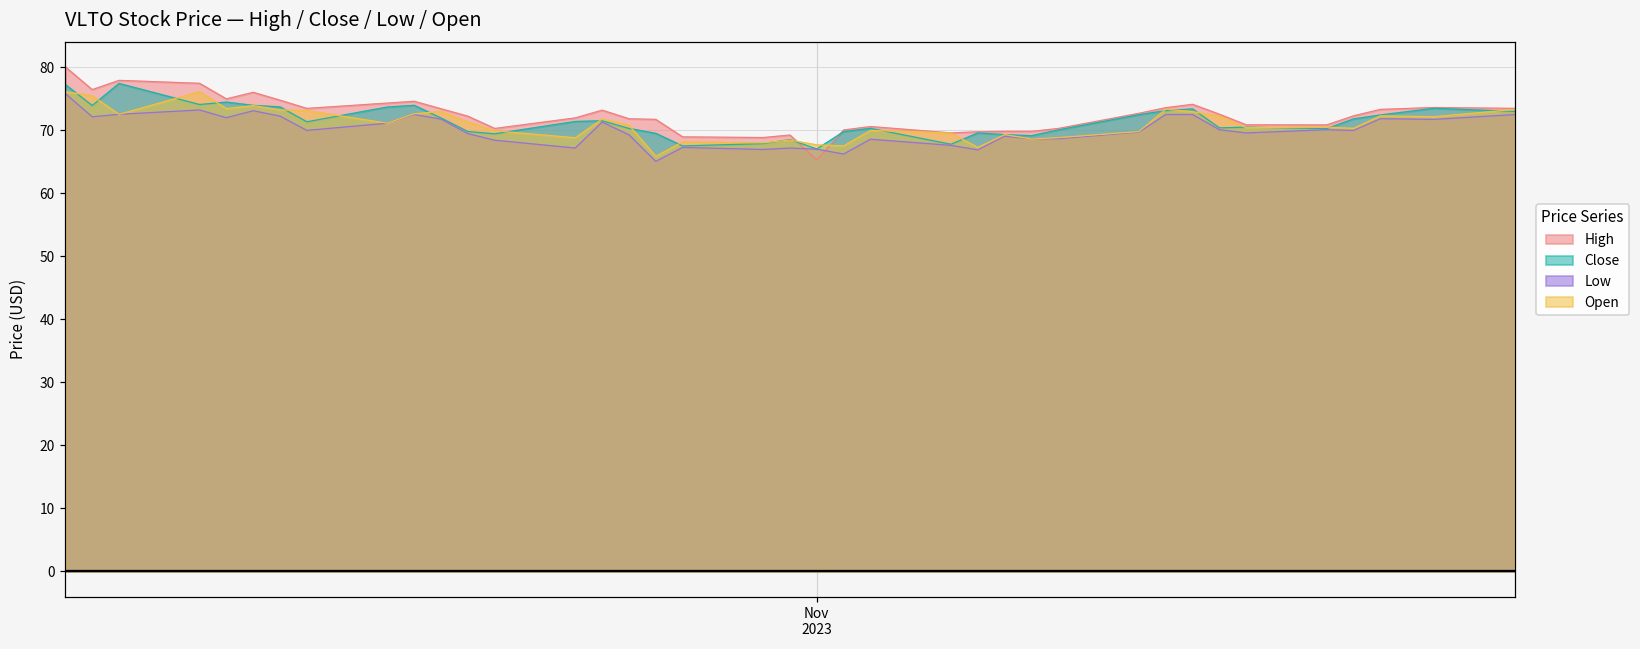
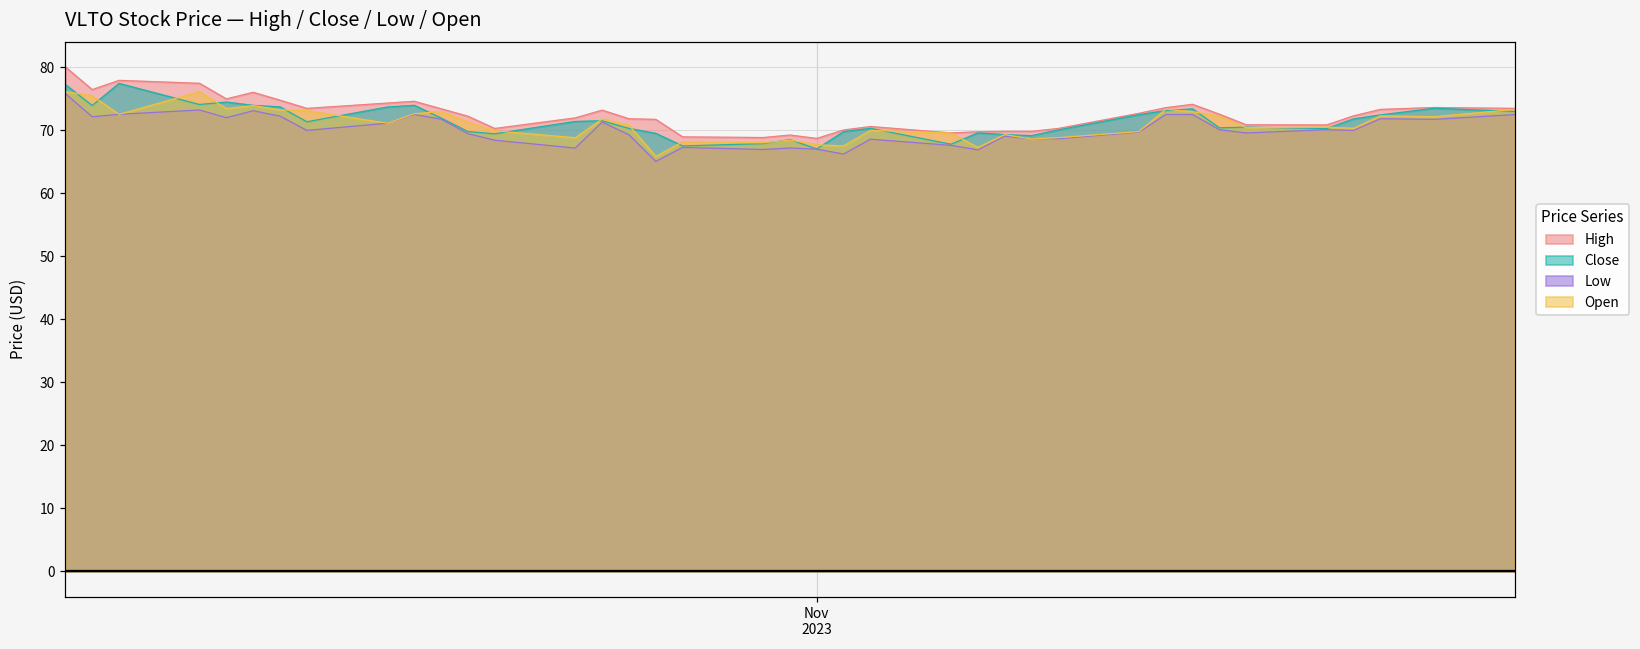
High, Nov 2023: 65 -> 69
